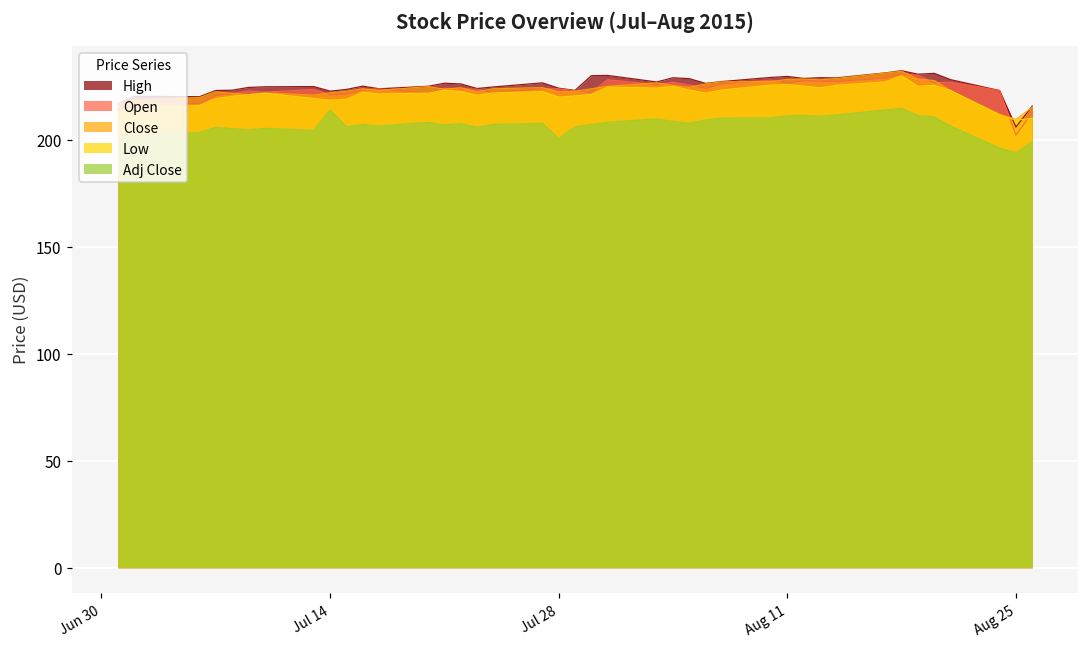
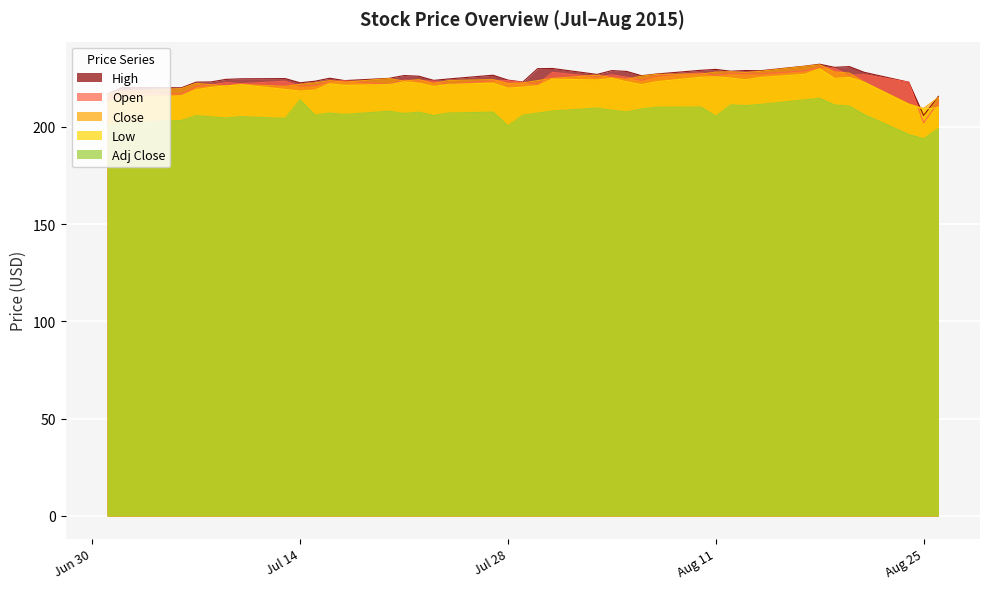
Adj Close, Aug 11: 211 -> 205
